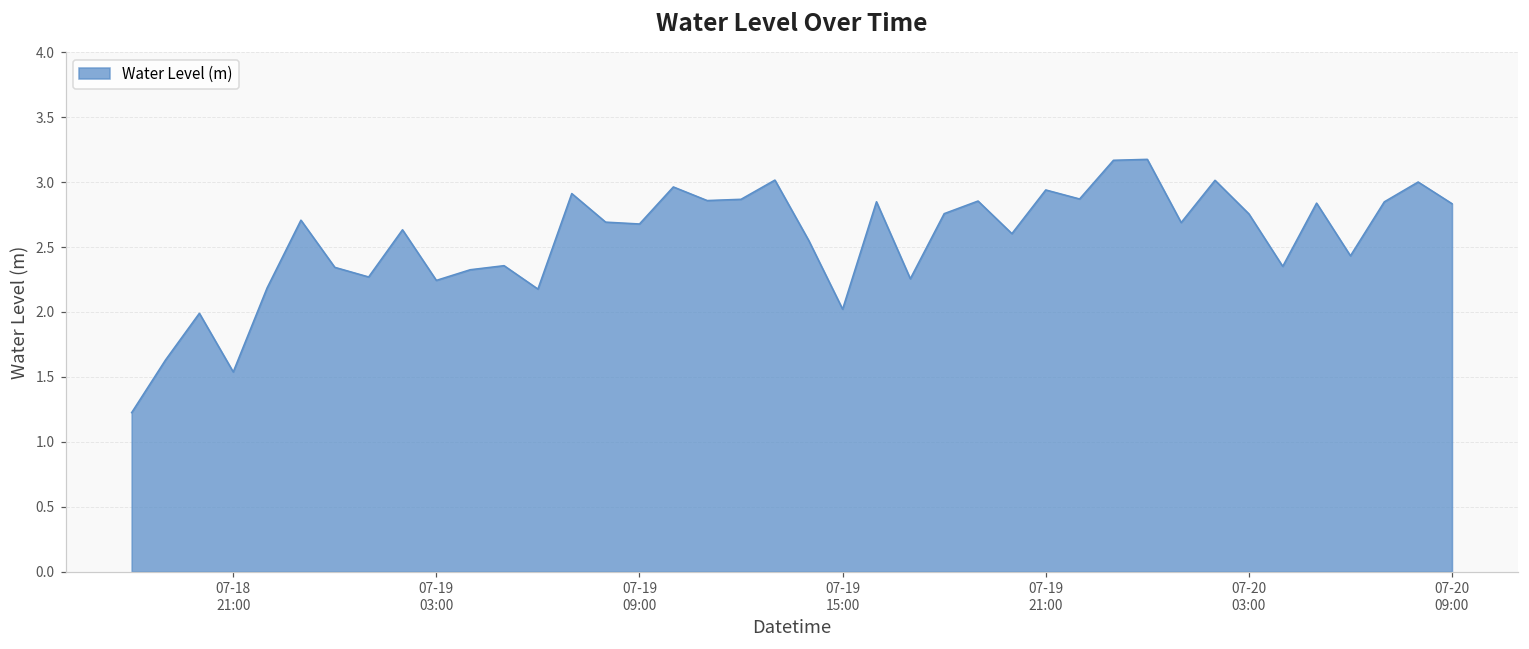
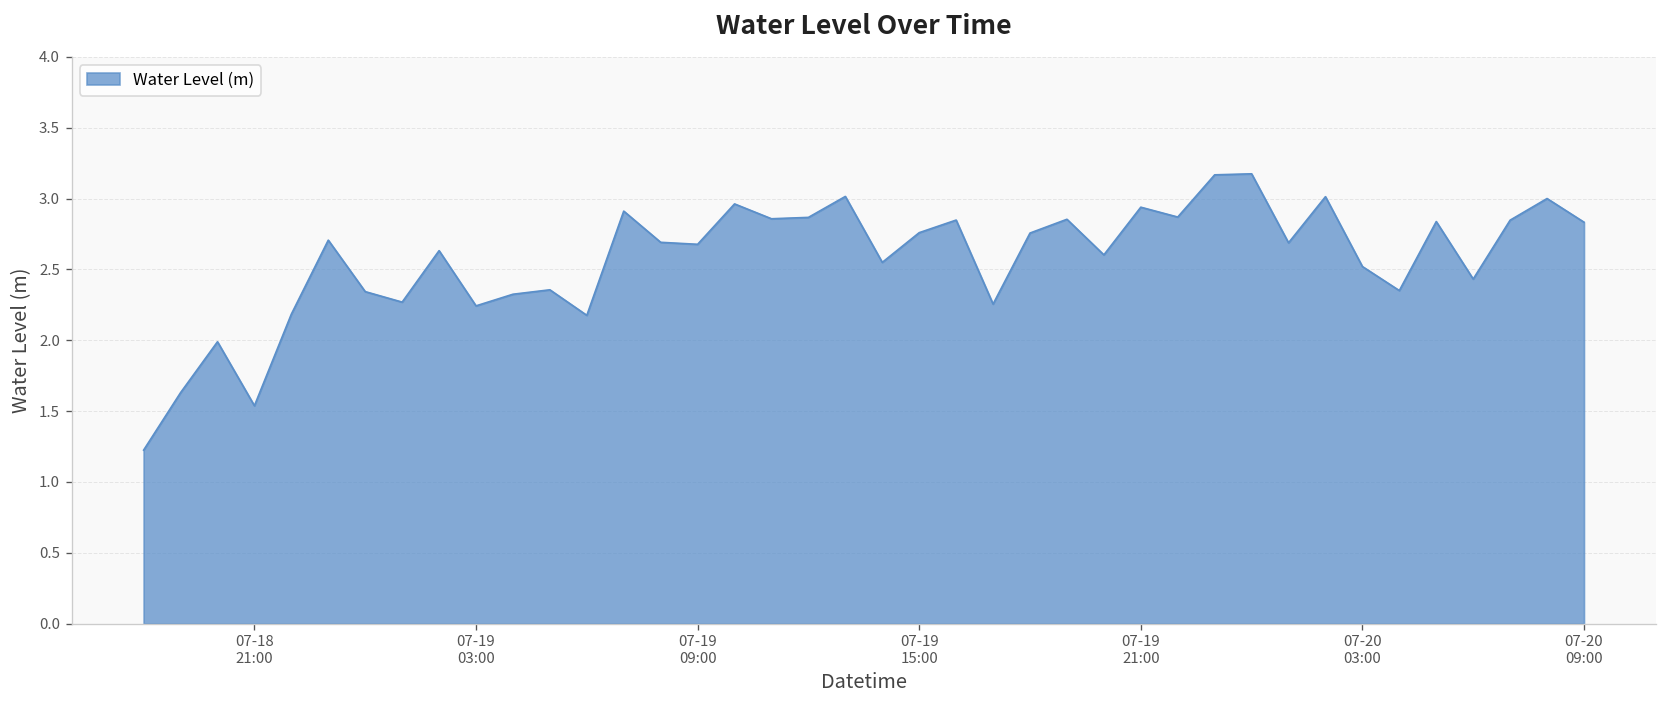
07-19 15:00: 2.02 -> 2.76
07-20 03:00: 2.76 -> 2.52
